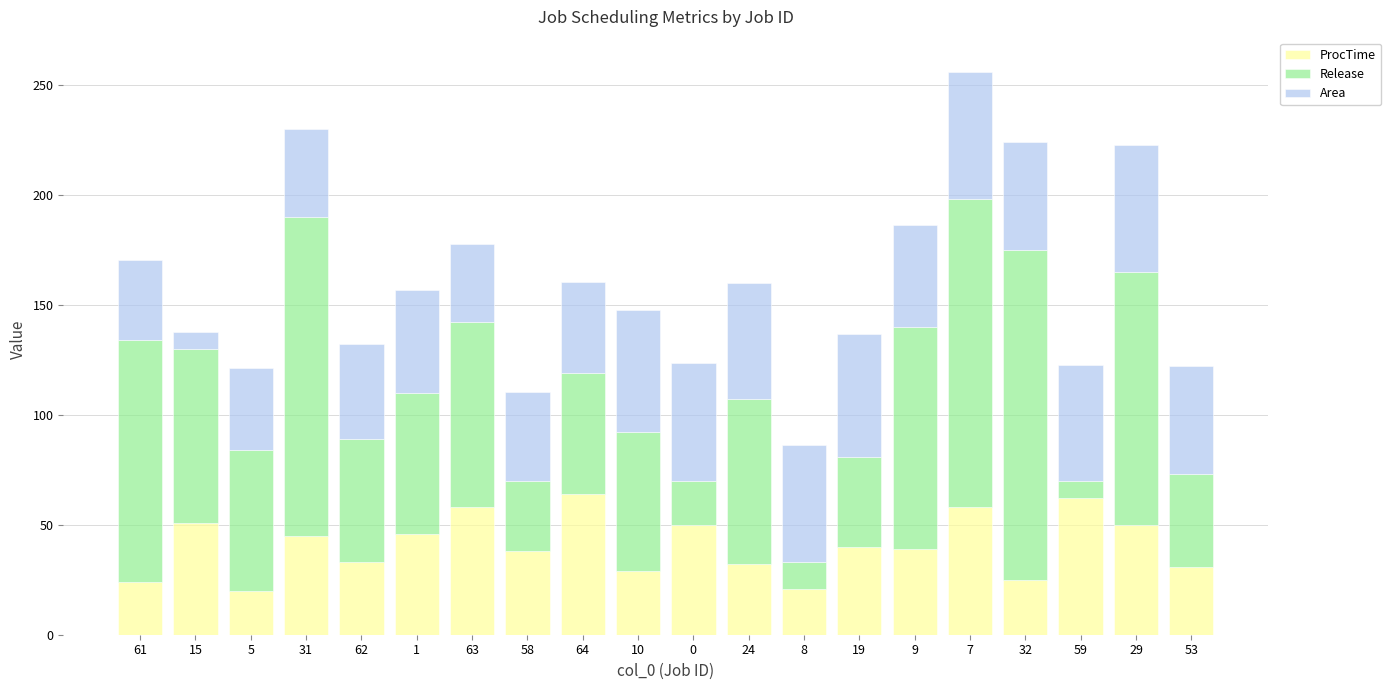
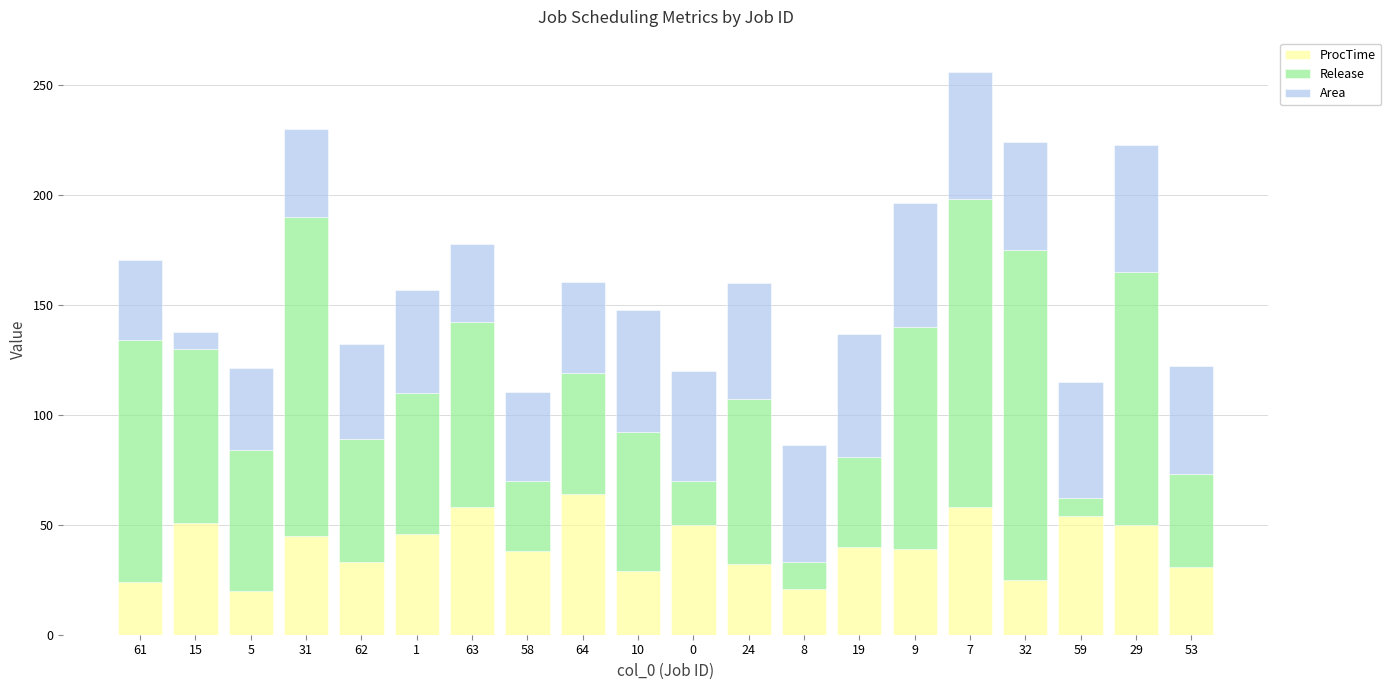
Area, 0: 53 -> 50
Area, 9: 46 -> 56
ProcTime, 59: 62 -> 54
